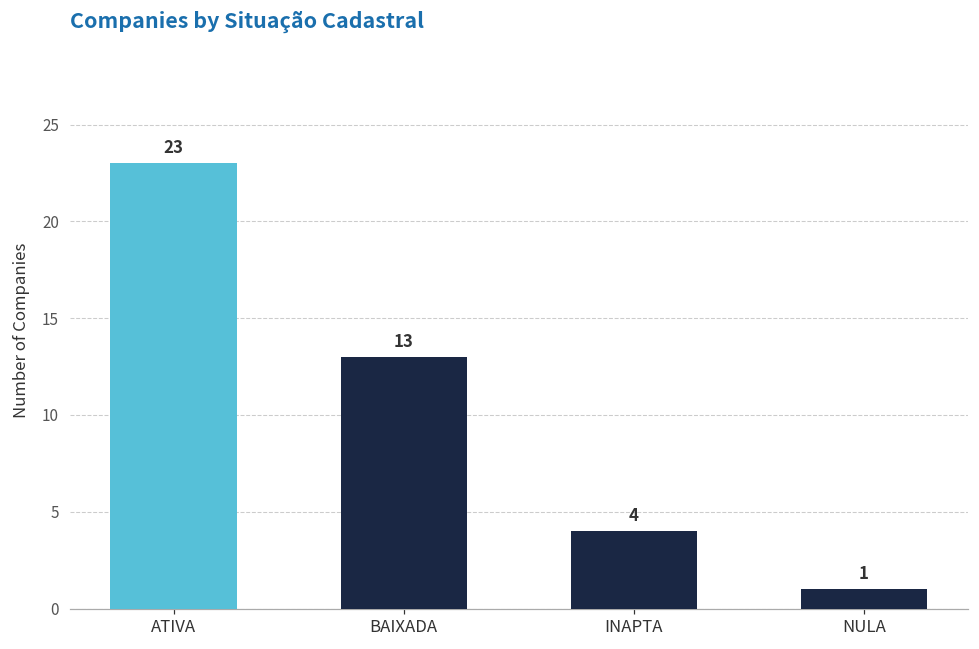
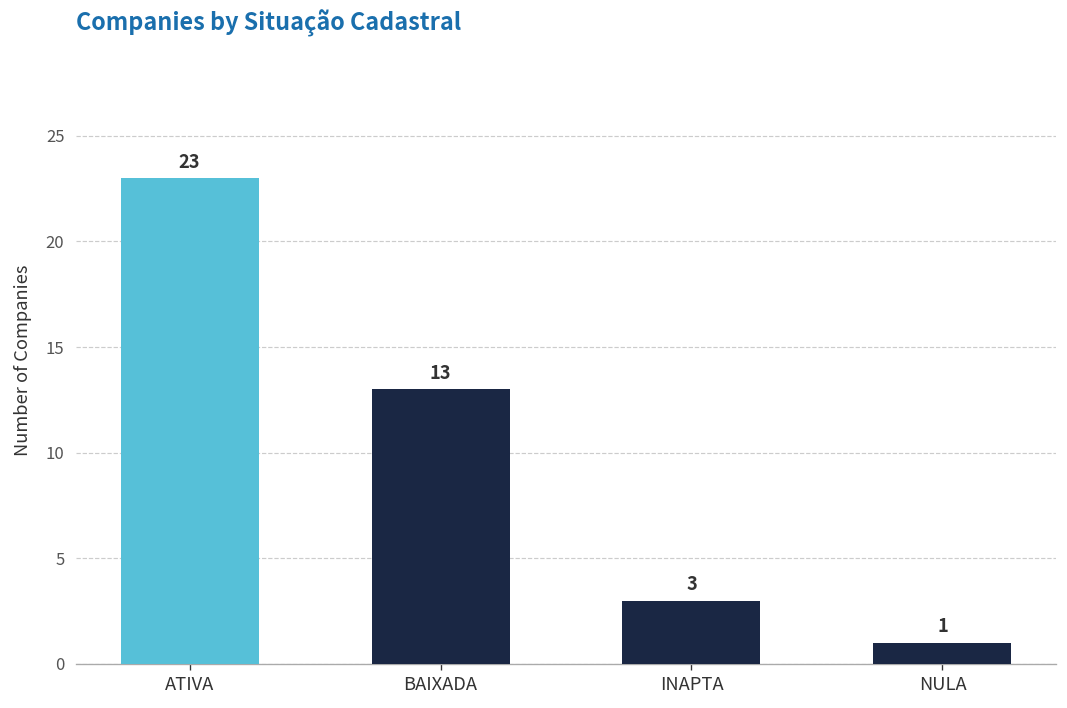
INAPTA: 4 -> 3
